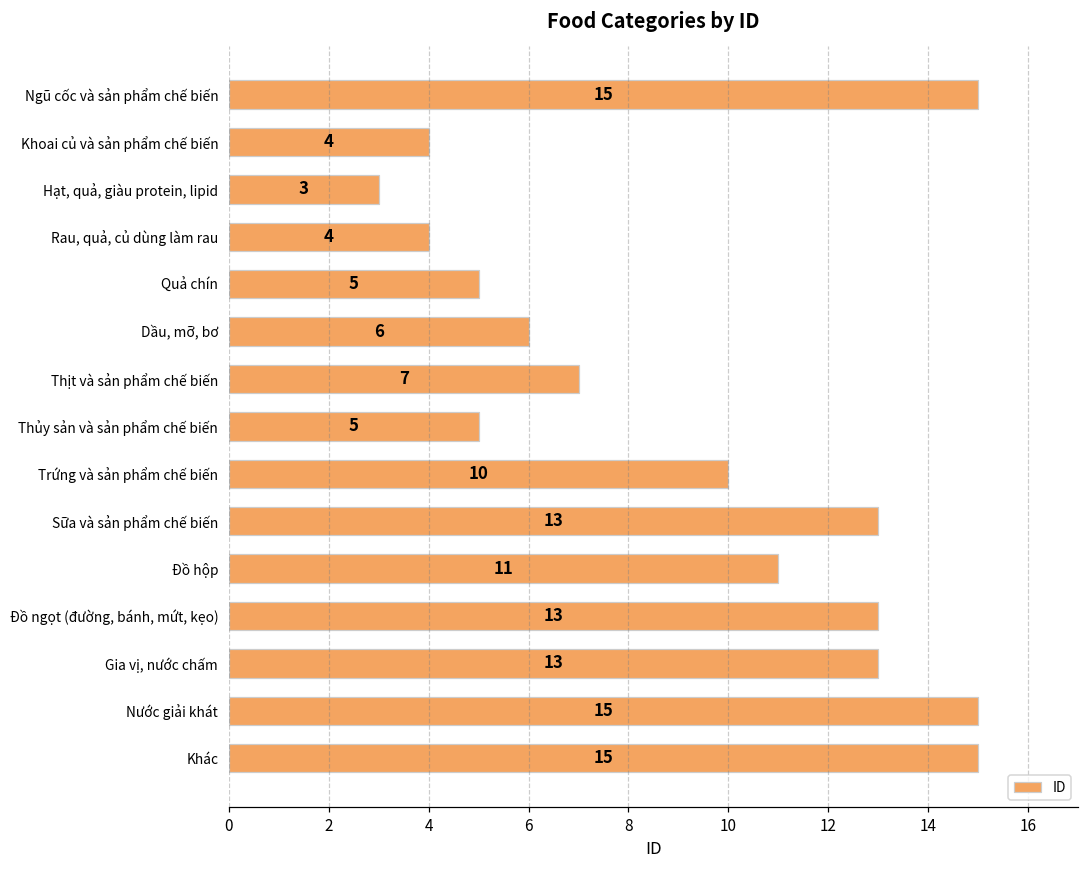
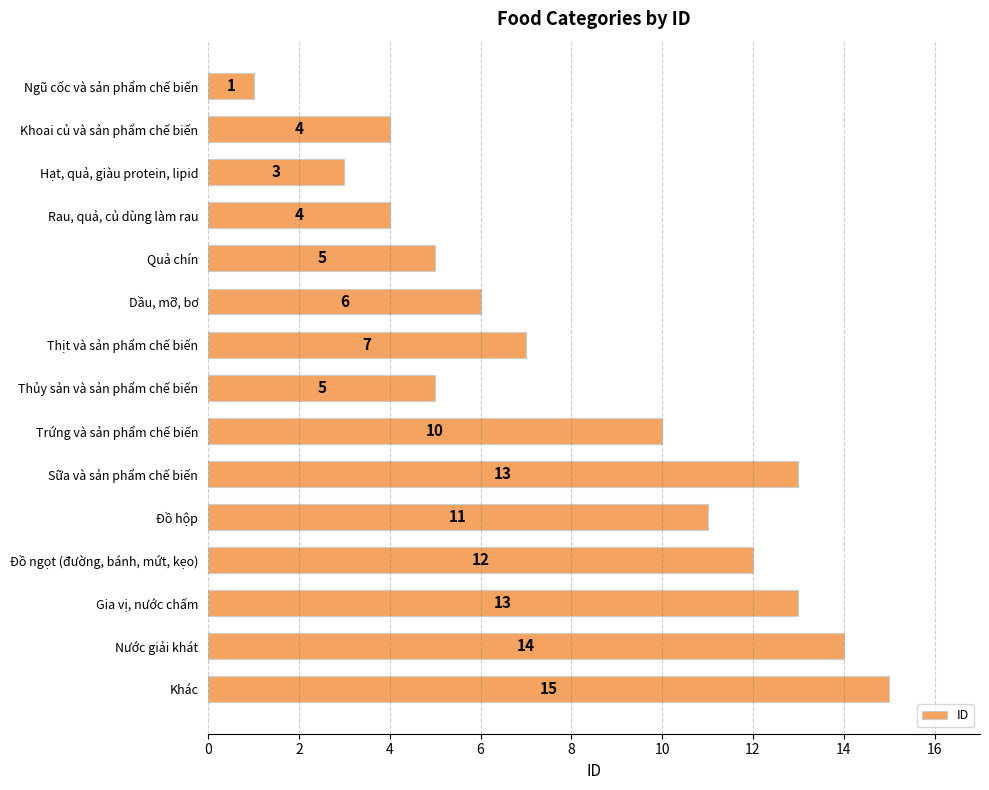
Ngũ cốc và sản phẩm chế biến: 15 -> 1
Đồ ngọt (đường, bánh, mứt, kẹo): 13 -> 12
Nước giải khát: 15 -> 14
